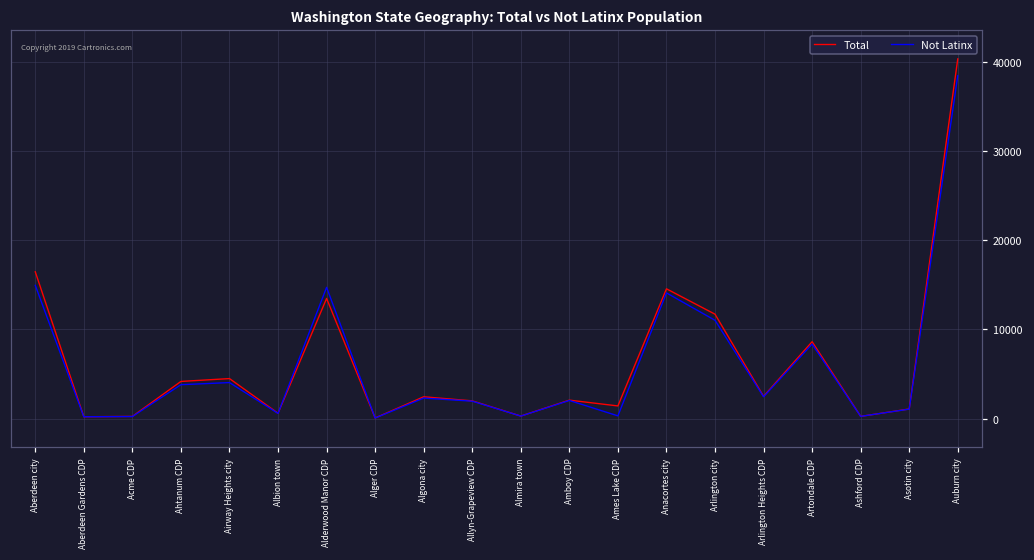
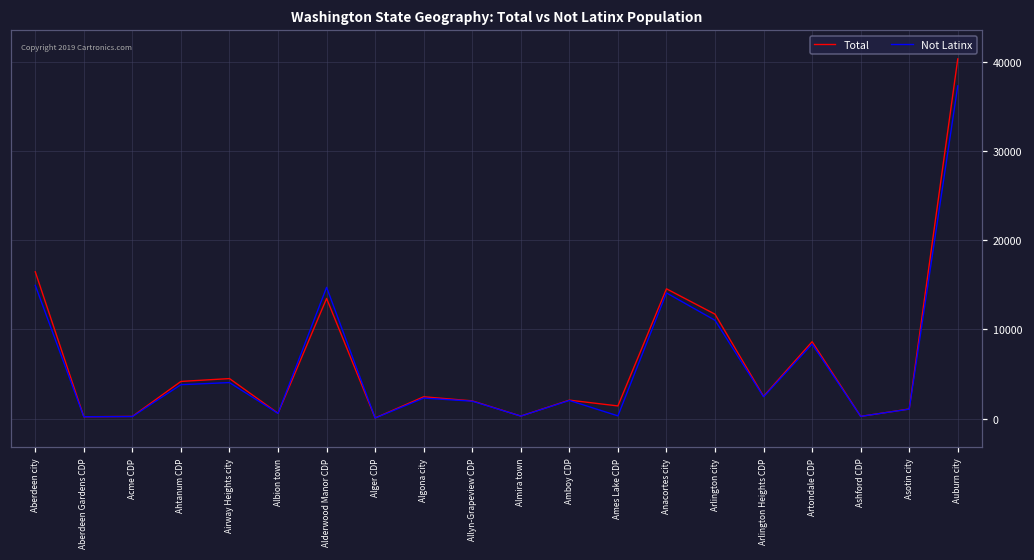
Not Latinx, Auburn city: 38000 -> 37000
